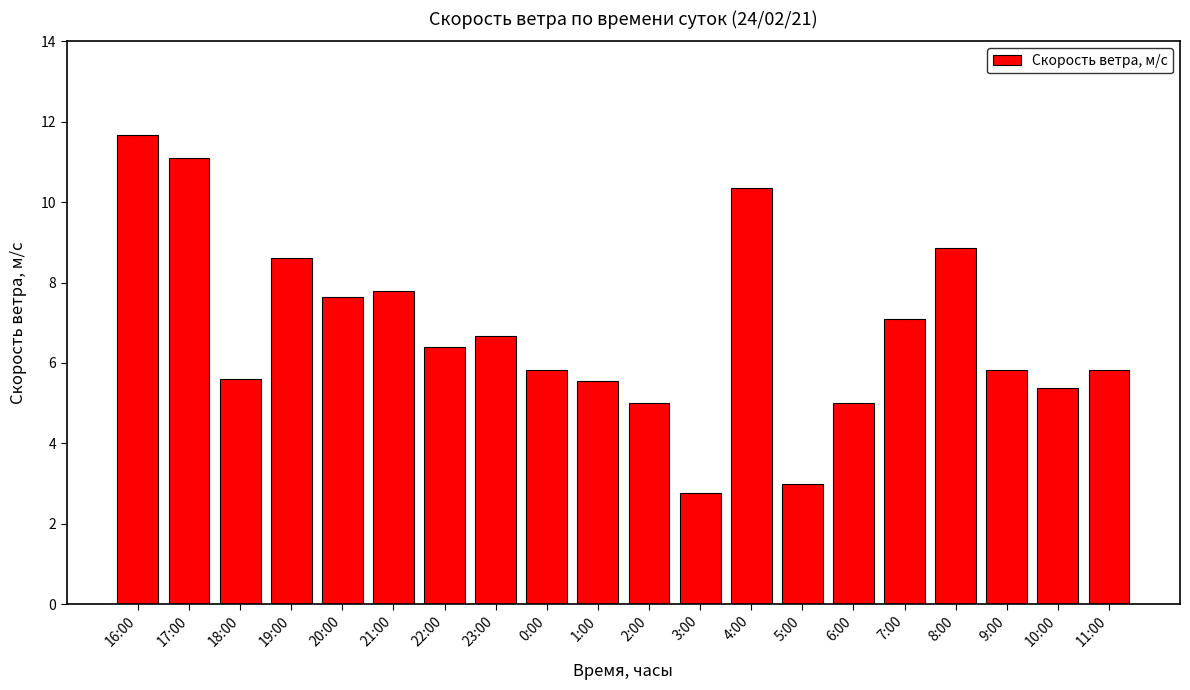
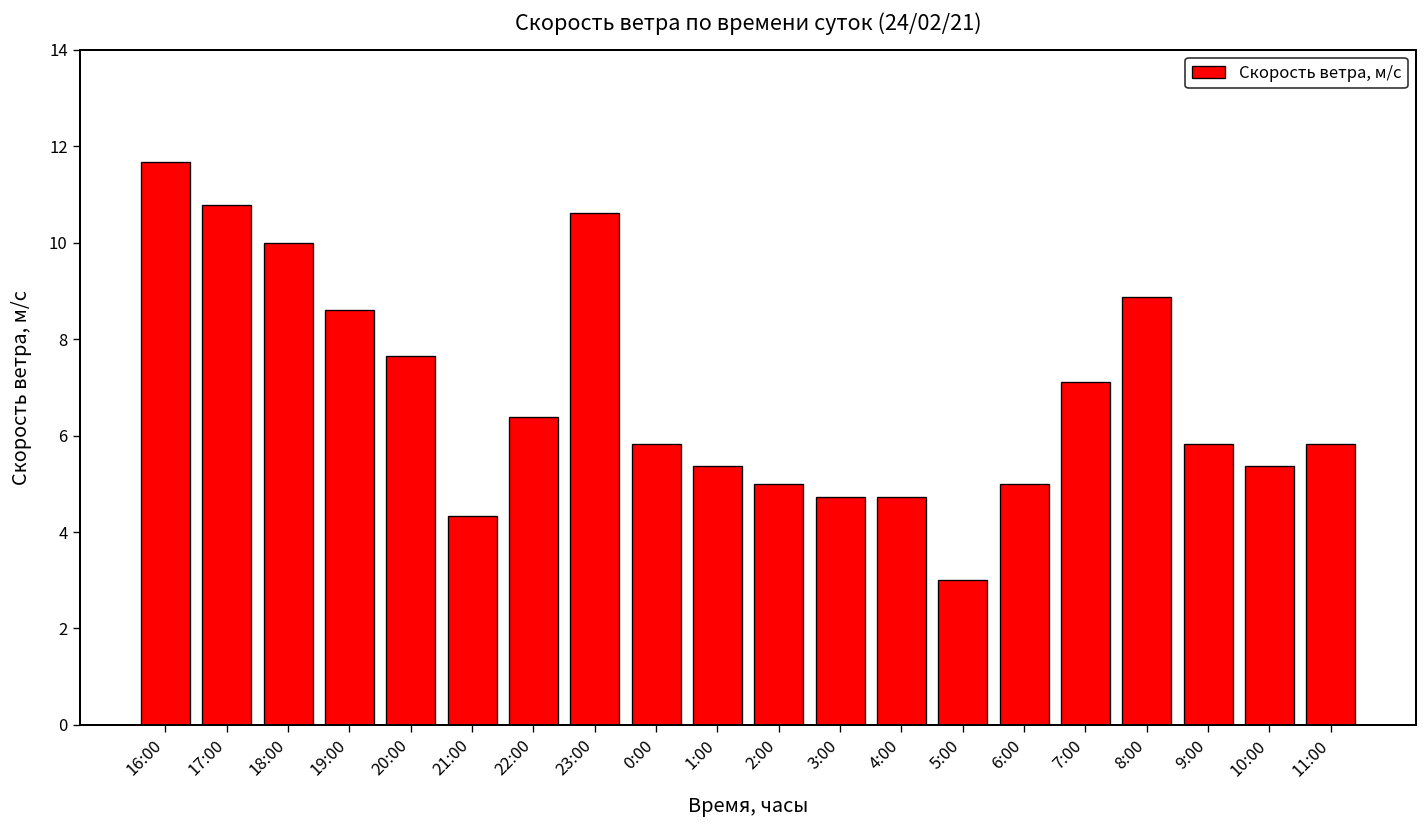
17:00: 11.1 -> 10.8
18:00: 5.6 -> 10.0
21:00: 7.8 -> 4.3
23:00: 6.7 -> 10.6
1:00: 5.6 -> 5.4
3:00: 2.8 -> 4.7
4:00: 10.4 -> 4.7
